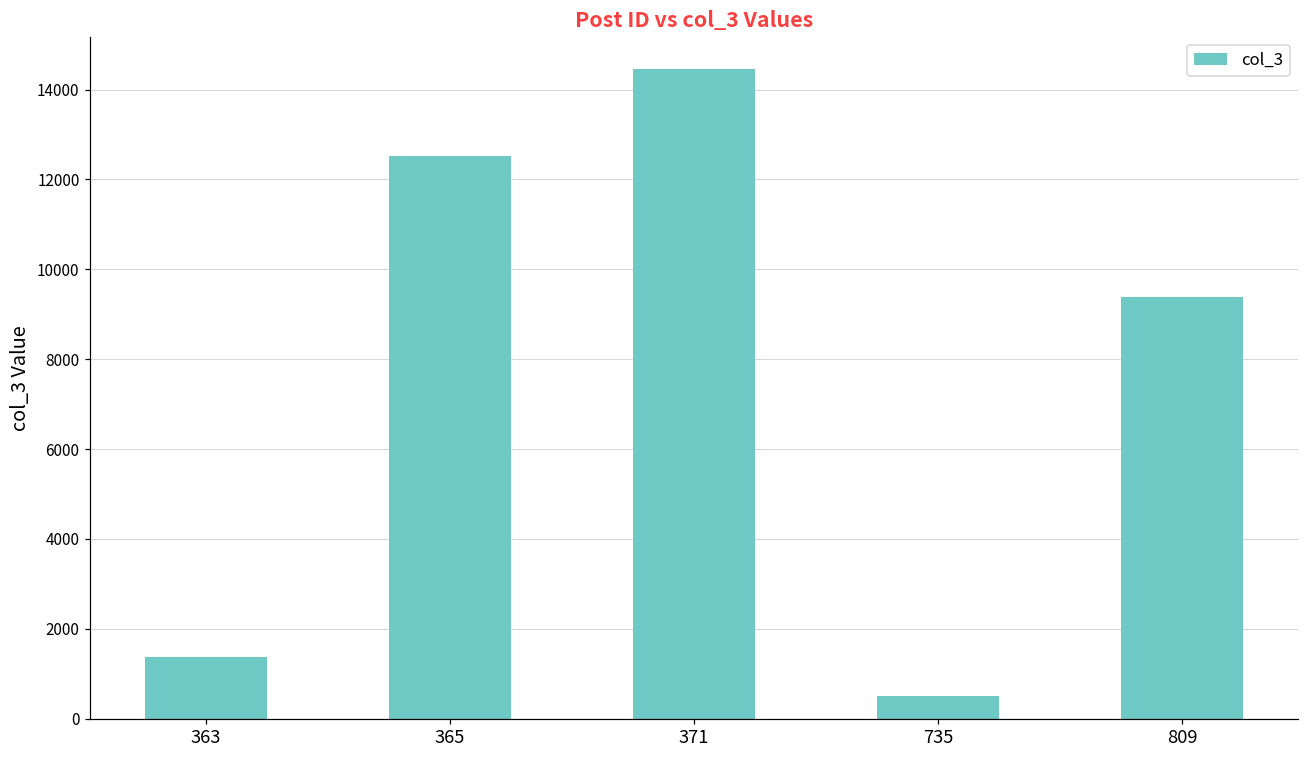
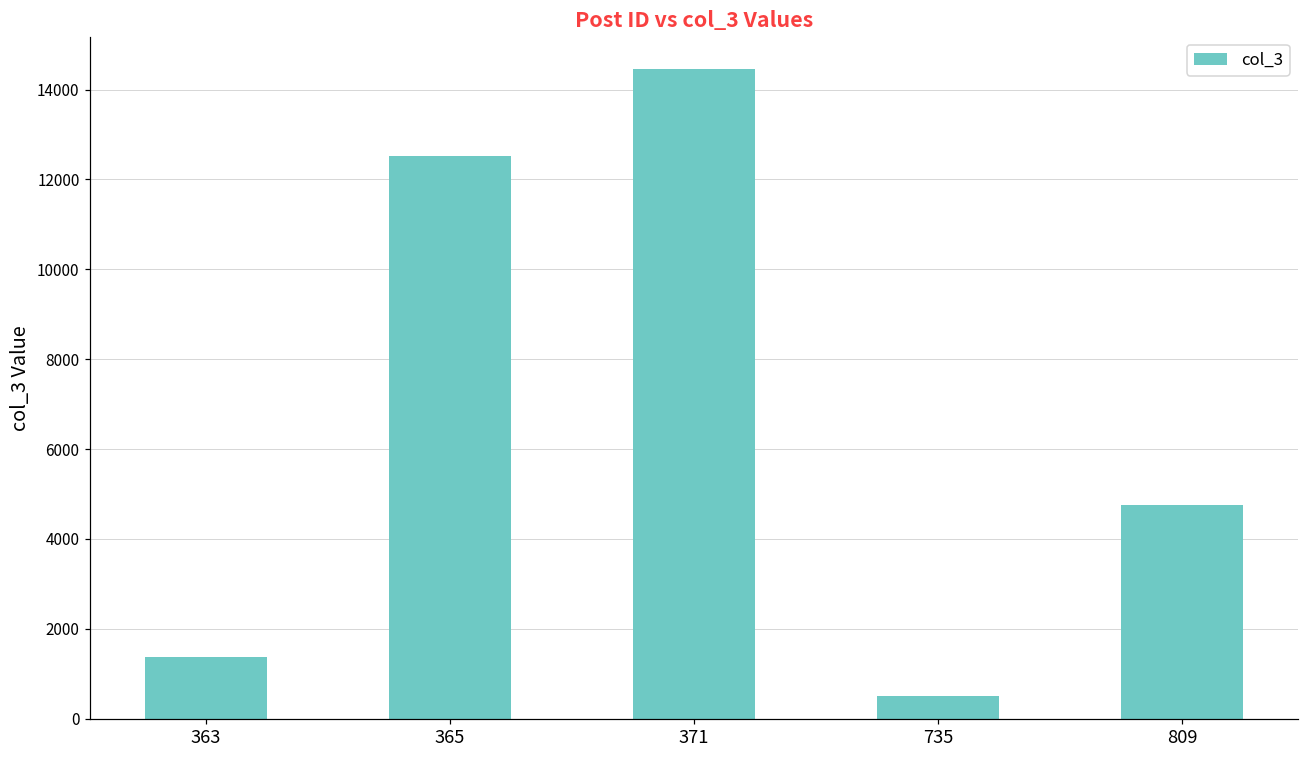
809: 9400 -> 4800
